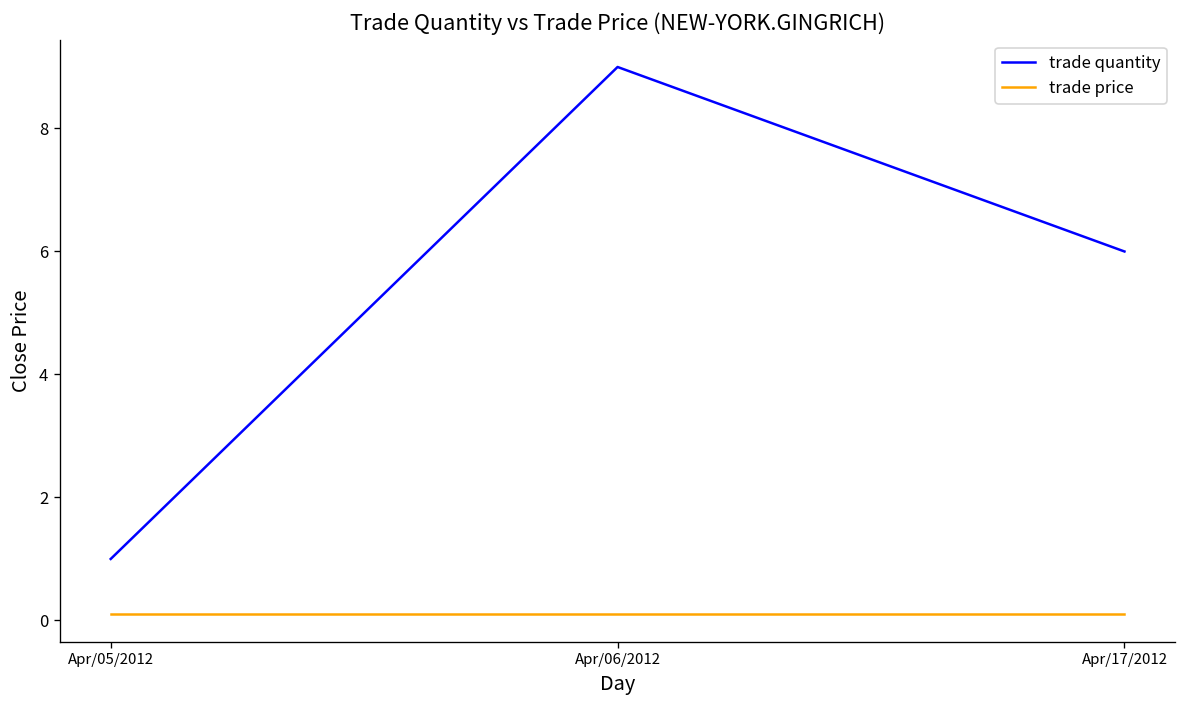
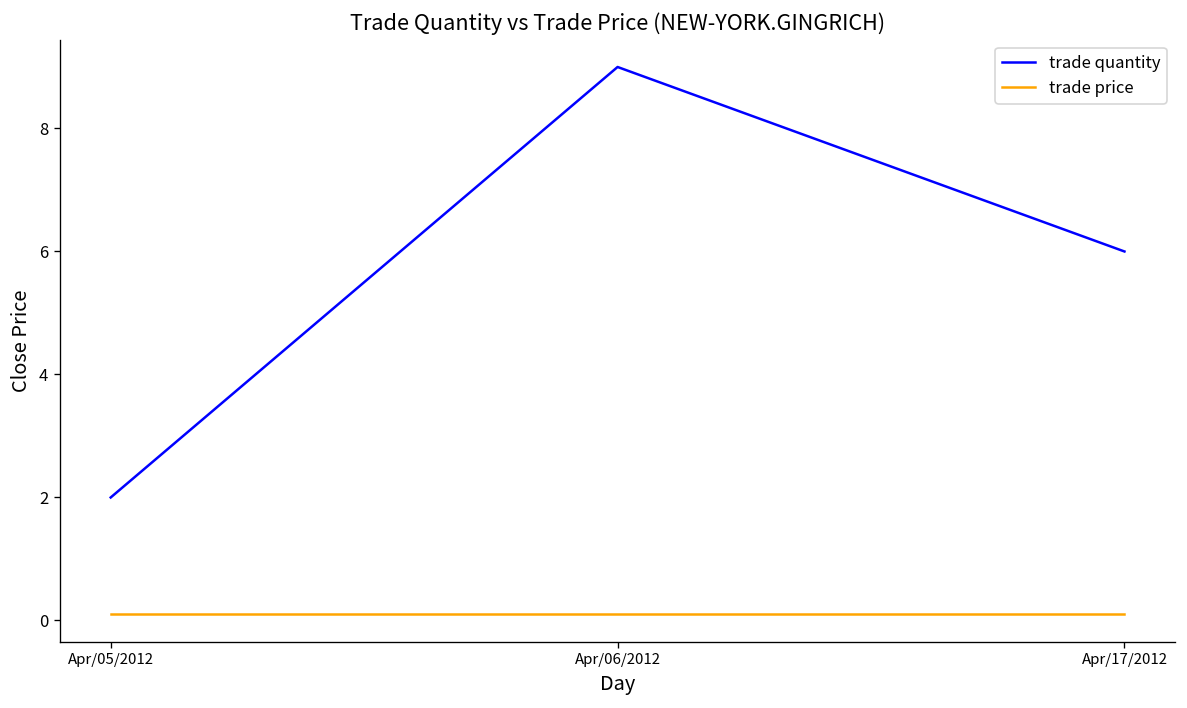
trade quantity, Apr/05/2012: 1 -> 2
